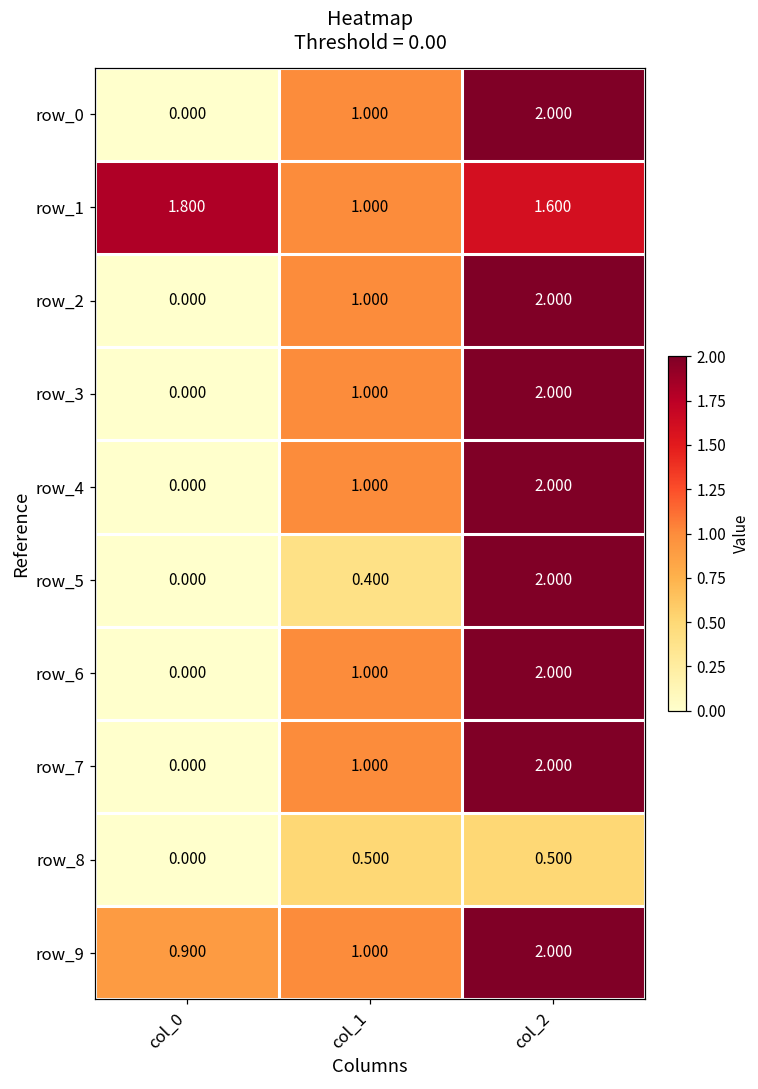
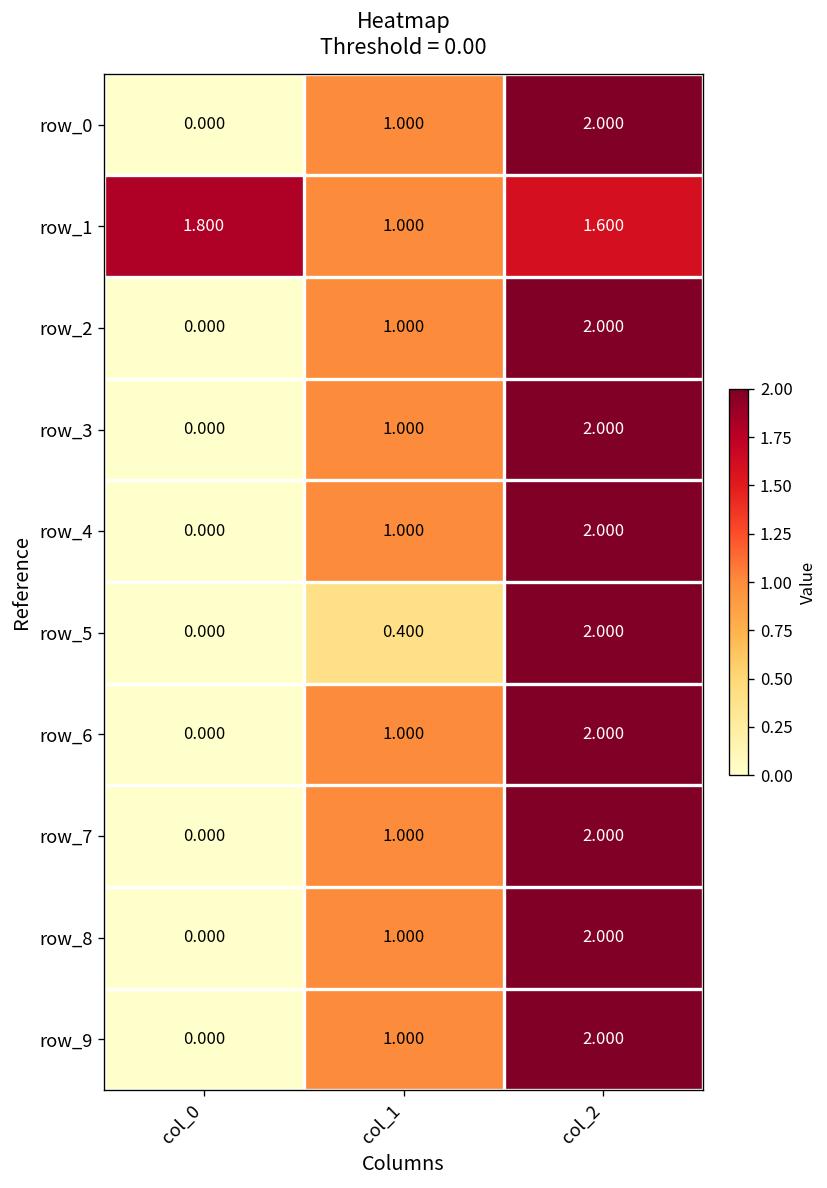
row_8, col_1: 0.500 -> 1.000
row_8, col_2: 0.500 -> 2.000
row_9, col_0: 0.900 -> 0.000
